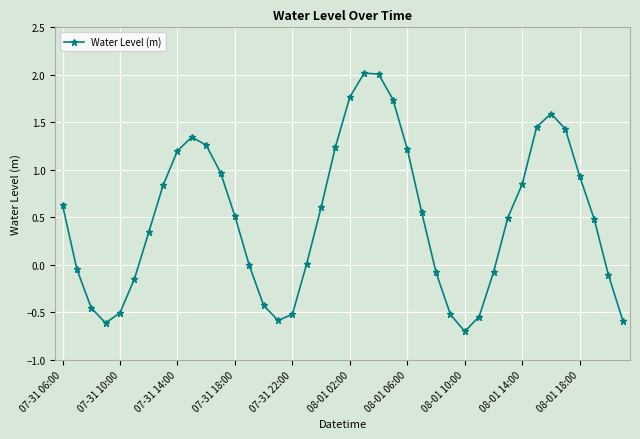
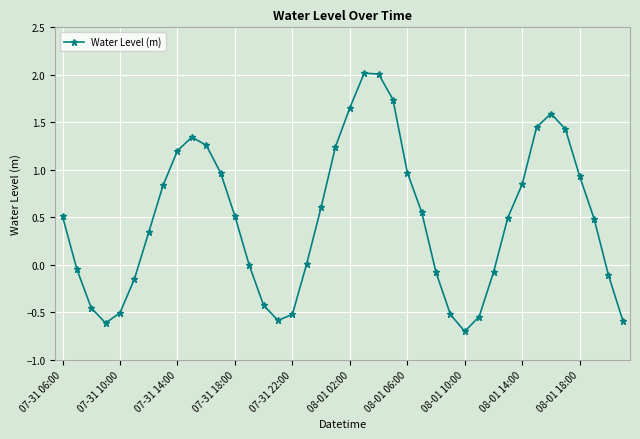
07-31 06:00: 0.6 -> 0.5
08-01 02:00: 1.8 -> 1.7
08-01 06:00: 1.2 -> 1.0
